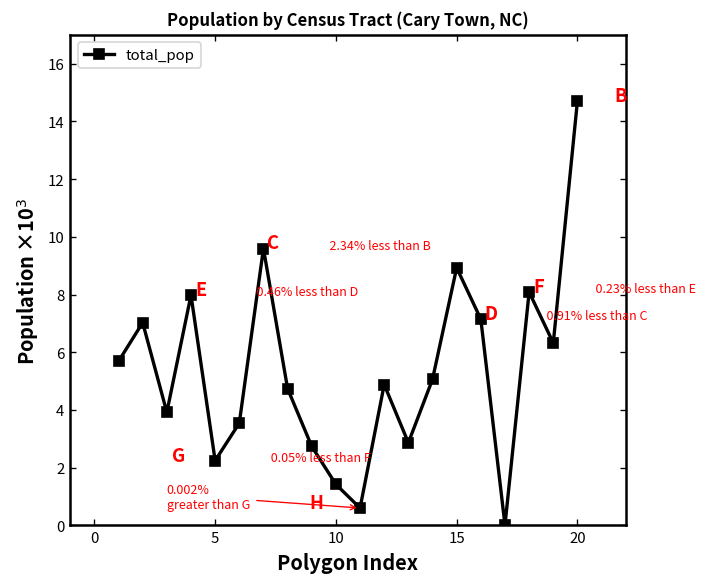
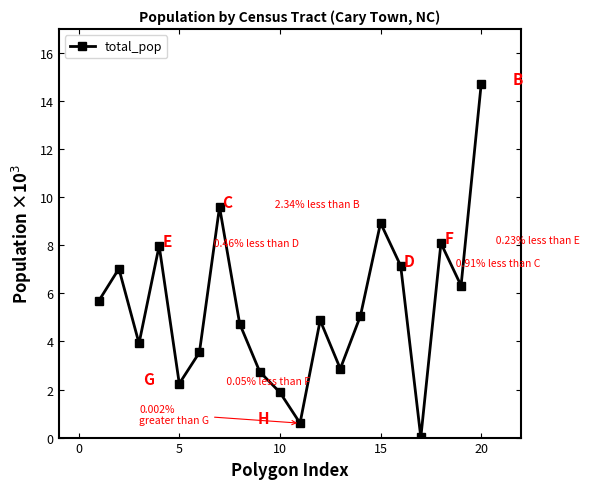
10: 1.4 -> 1.9
